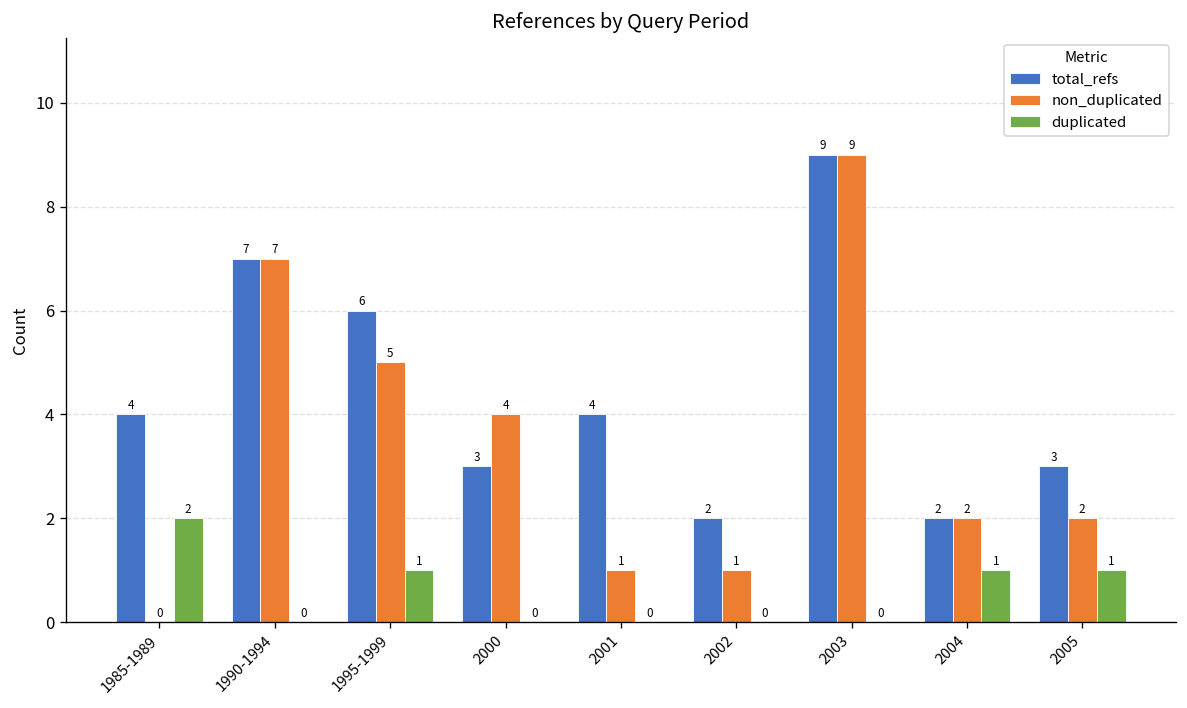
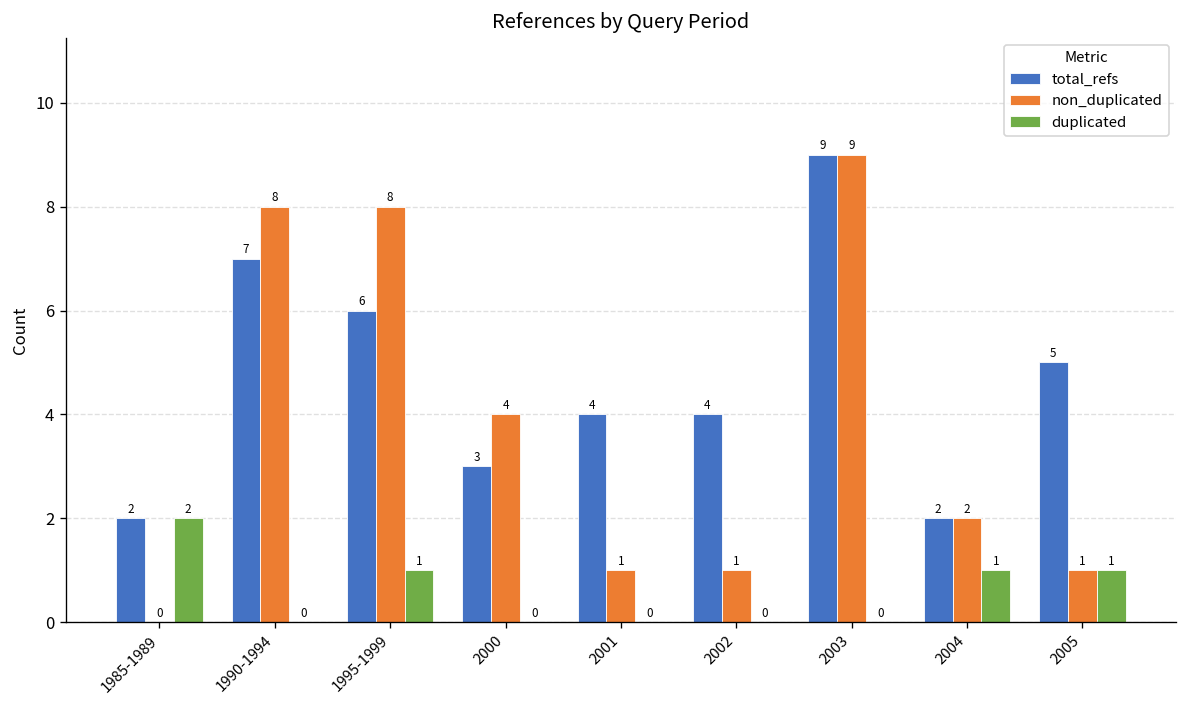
total_refs, 1985-1989: 4 -> 2
non_duplicated, 1990-1994: 7 -> 8
non_duplicated, 1995-1999: 5 -> 8
total_refs, 2002: 2 -> 4
total_refs, 2005: 3 -> 5
non_duplicated, 2005: 2 -> 1
